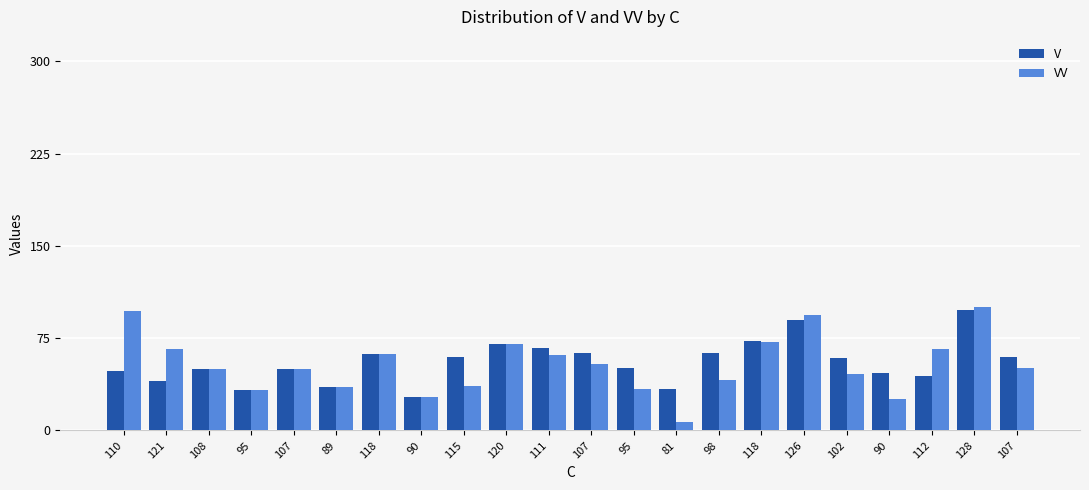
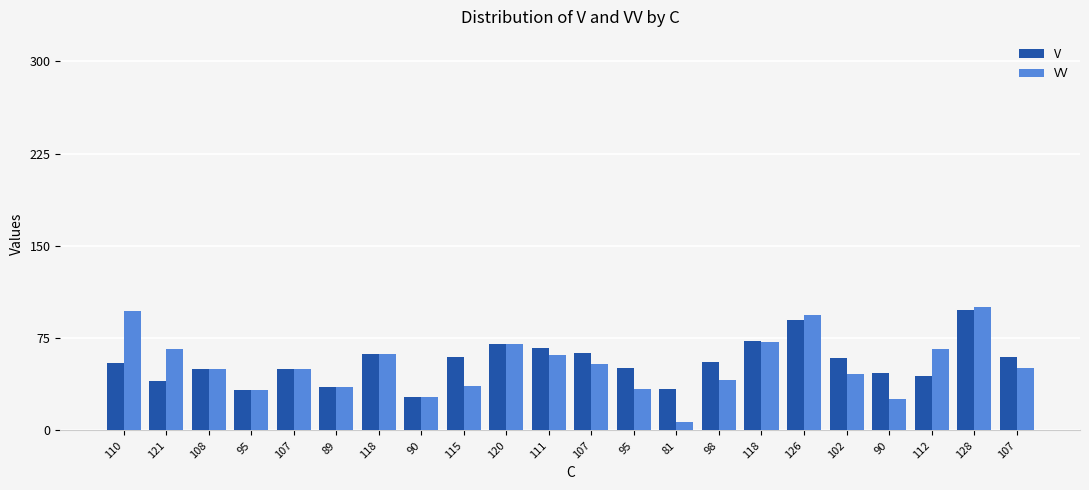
V, 110: 48 -> 55
V, 98: 63 -> 56
